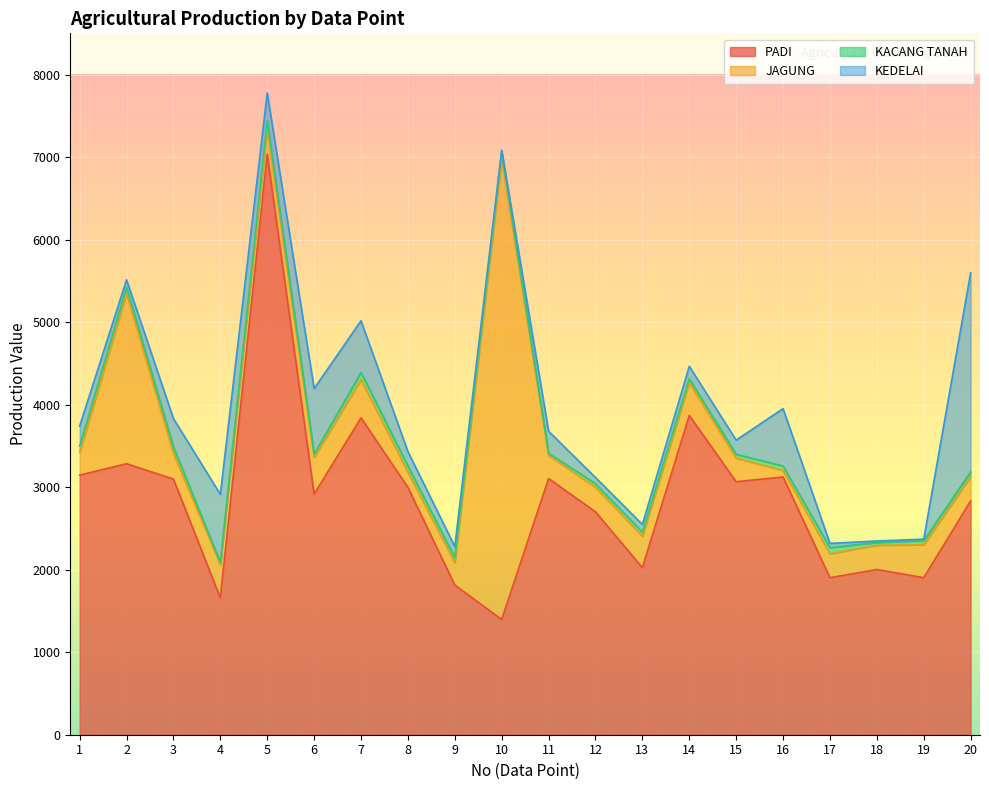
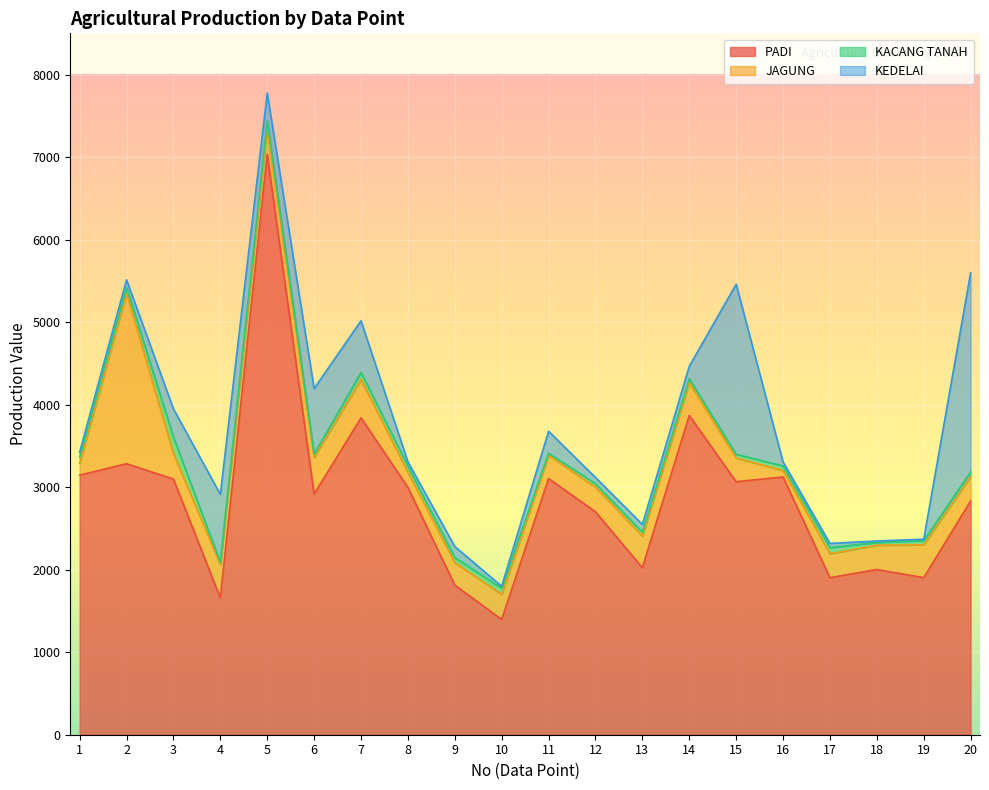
JAGUNG, 1: 300 -> 100
KEDELAI, 1: 200 -> 100
KACANG TANAH, 3: 100 -> 200
KEDELAI, 8: 200 -> 100
JAGUNG, 10: 5600 -> 300
KEDELAI, 15: 200 -> 2100
KEDELAI, 16: 700 -> 0
